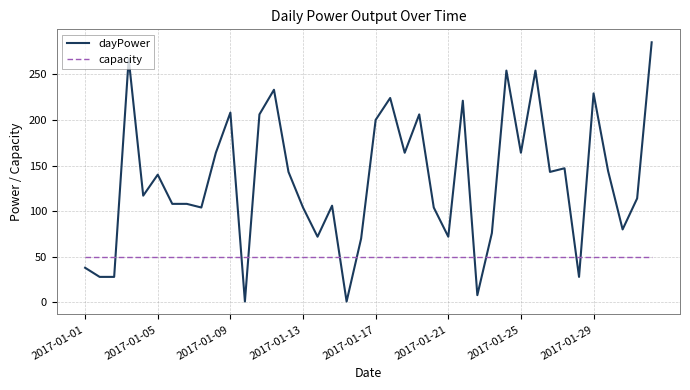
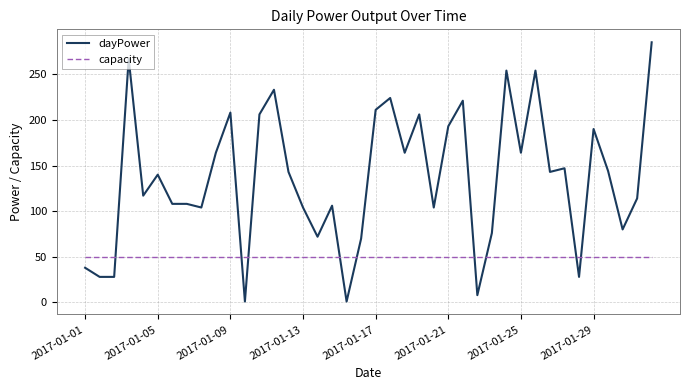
dayPower, 2017-01-17: 200 -> 210
dayPower, 2017-01-21: 70 -> 190
dayPower, 2017-01-29: 230 -> 190
